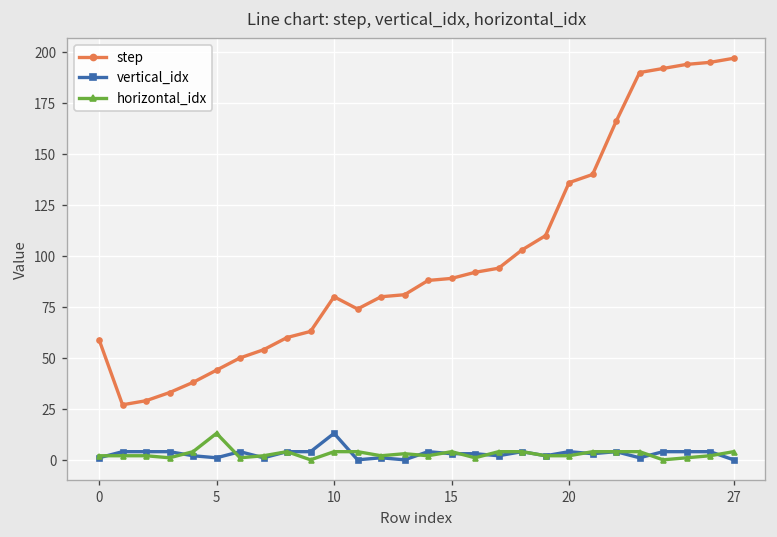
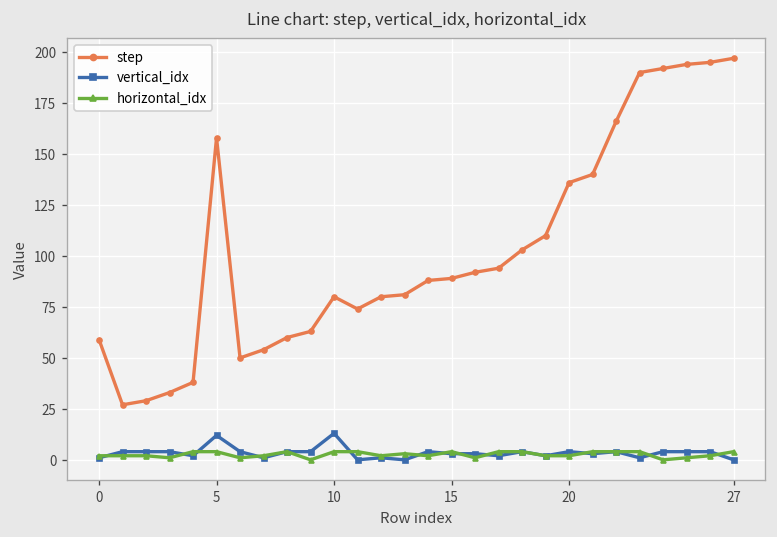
step, 5: 44 -> 158
vertical_idx, 5: 1 -> 12
horizontal_idx, 5: 13 -> 4
